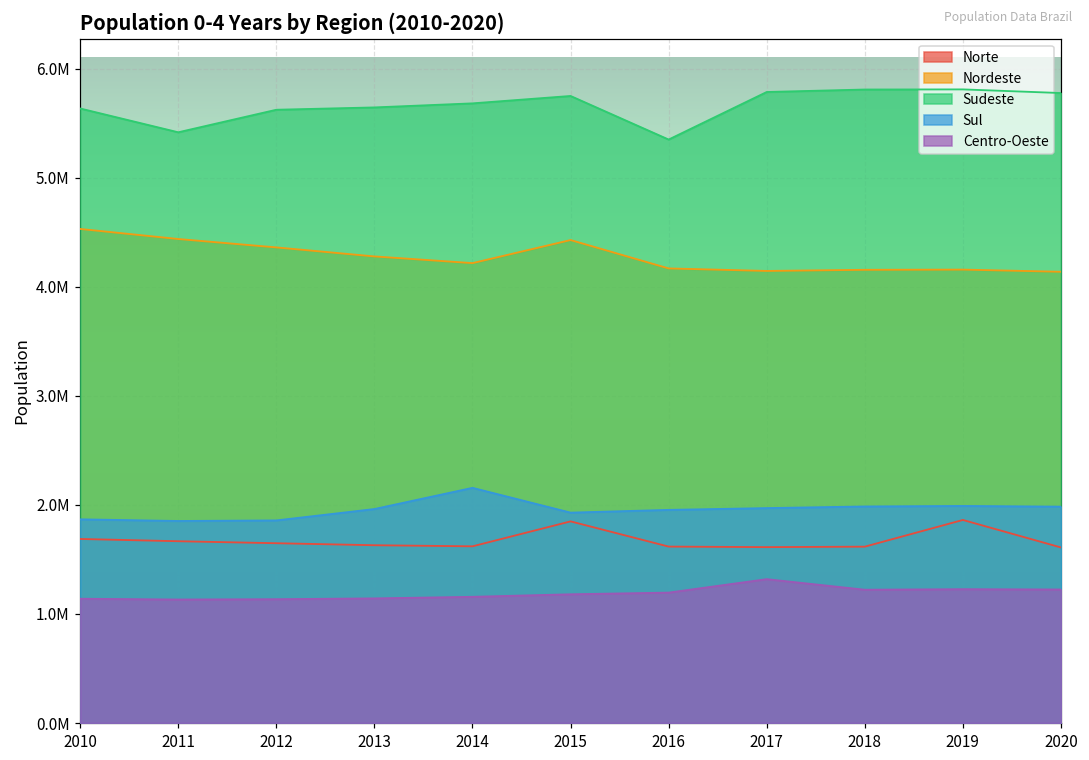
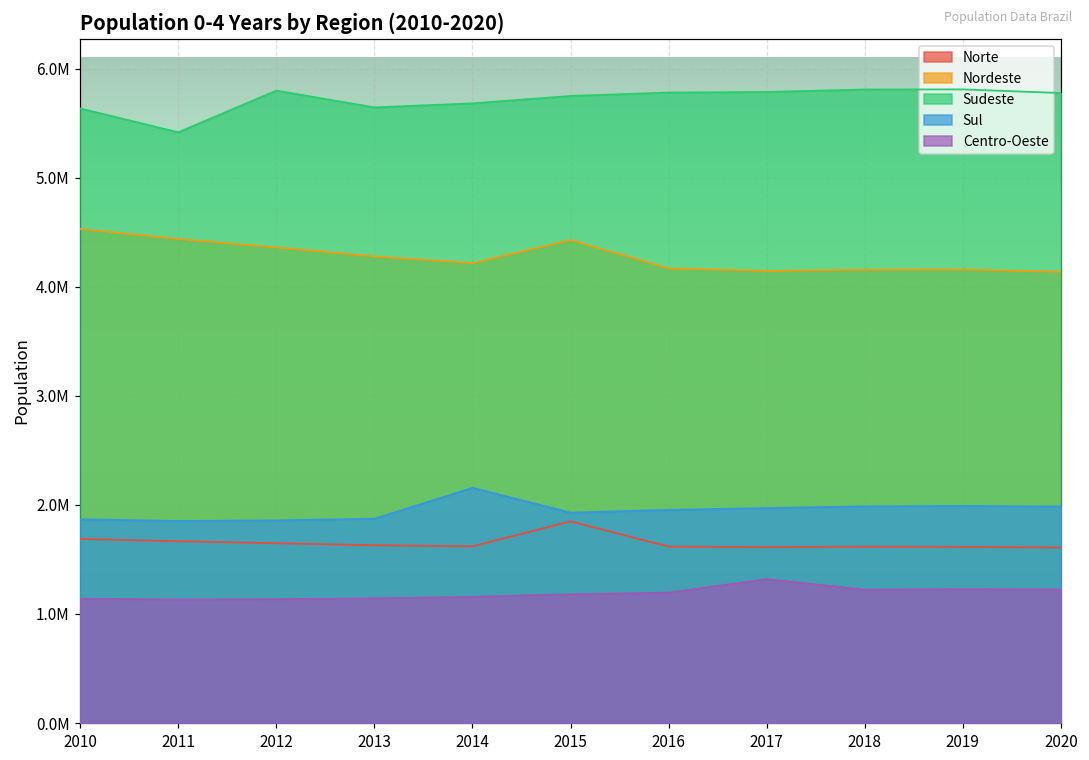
Sudeste, 2012: 5600000 -> 5800000
Sul, 2013: 2000000 -> 1900000
Sudeste, 2016: 5400000 -> 5800000
Norte, 2019: 1900000 -> 1600000
